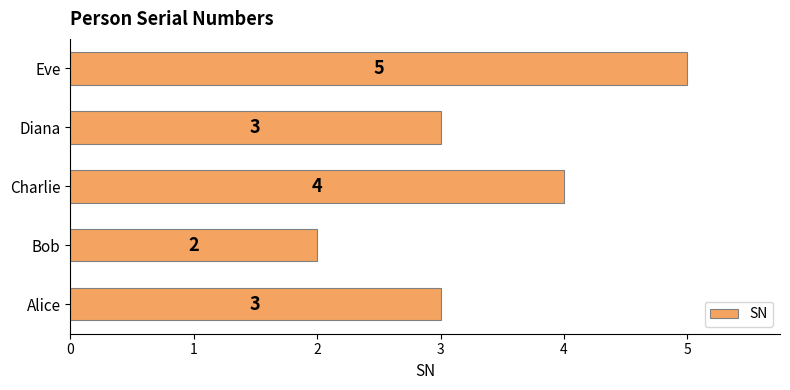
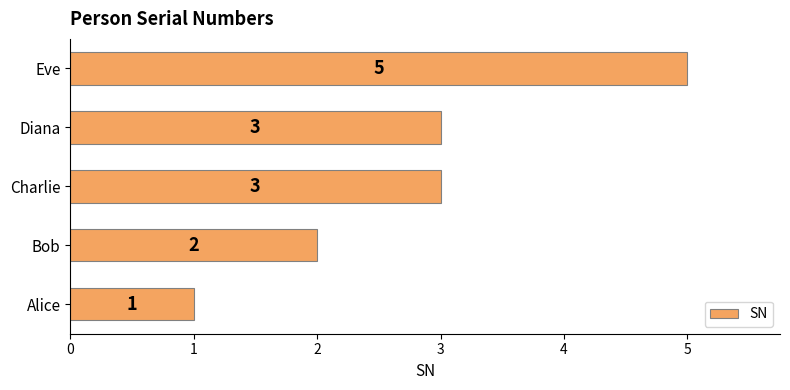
Charlie: 4 -> 3
Alice: 3 -> 1
